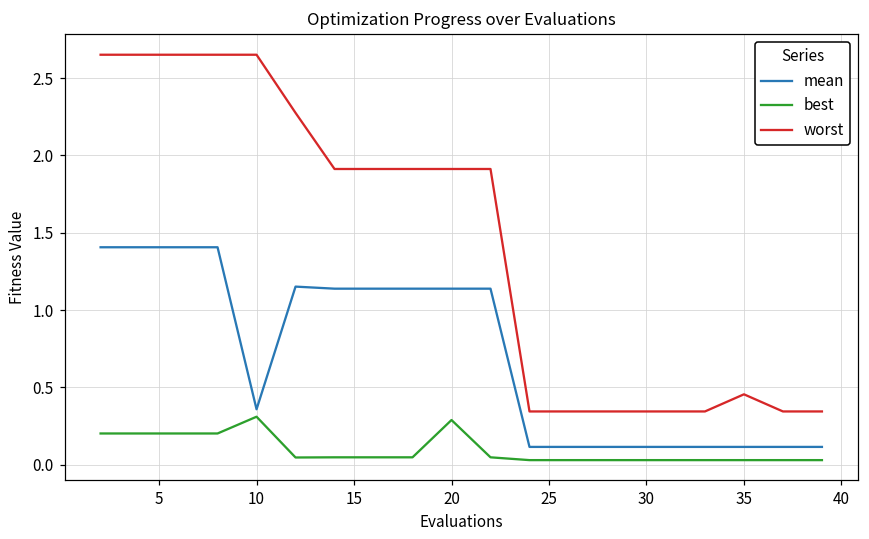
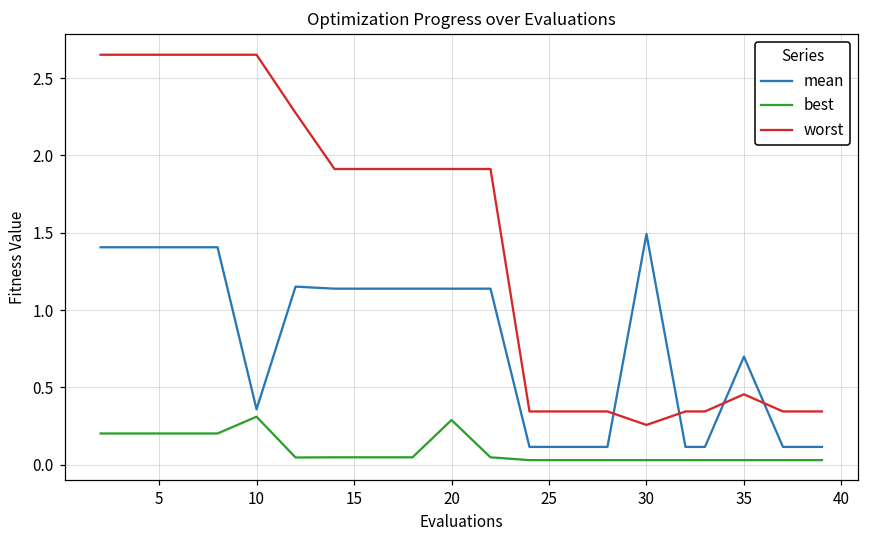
mean, 30: 0.12 -> 1.49
worst, 30: 0.34 -> 0.26
mean, 35: 0.12 -> 0.70
